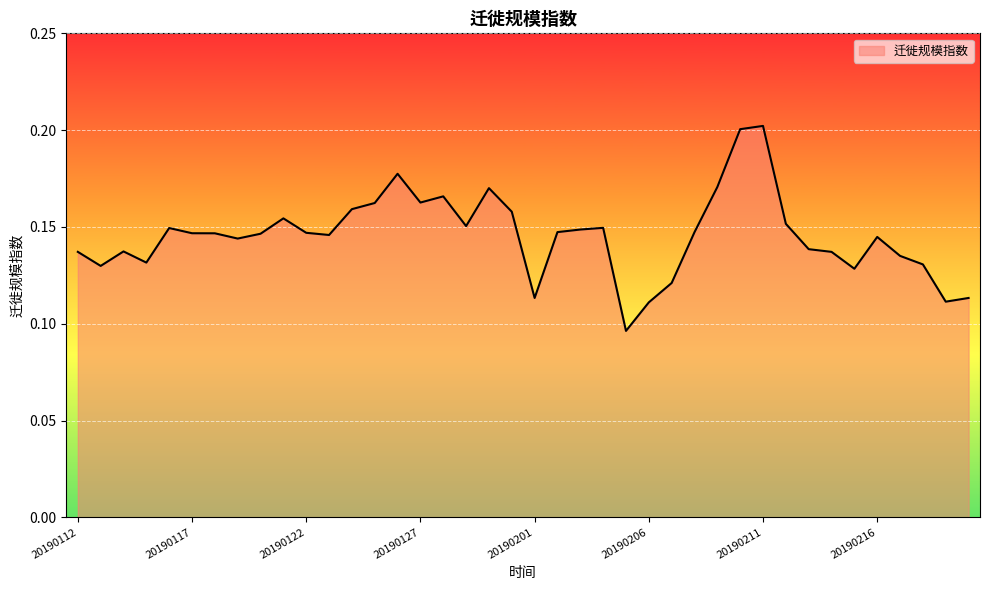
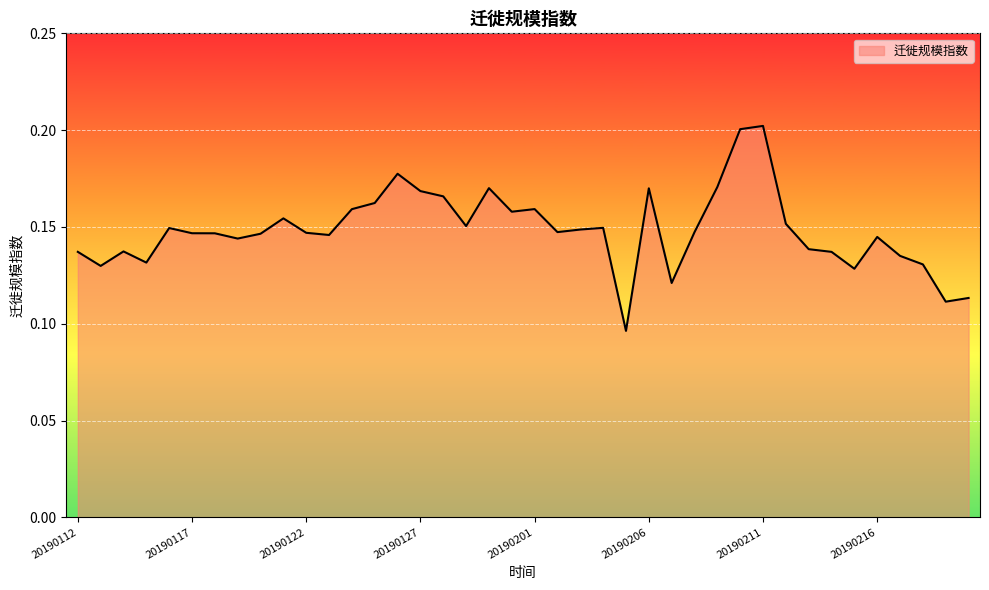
20190127: 0.163 -> 0.169
20190201: 0.113 -> 0.159
20190206: 0.111 -> 0.170
